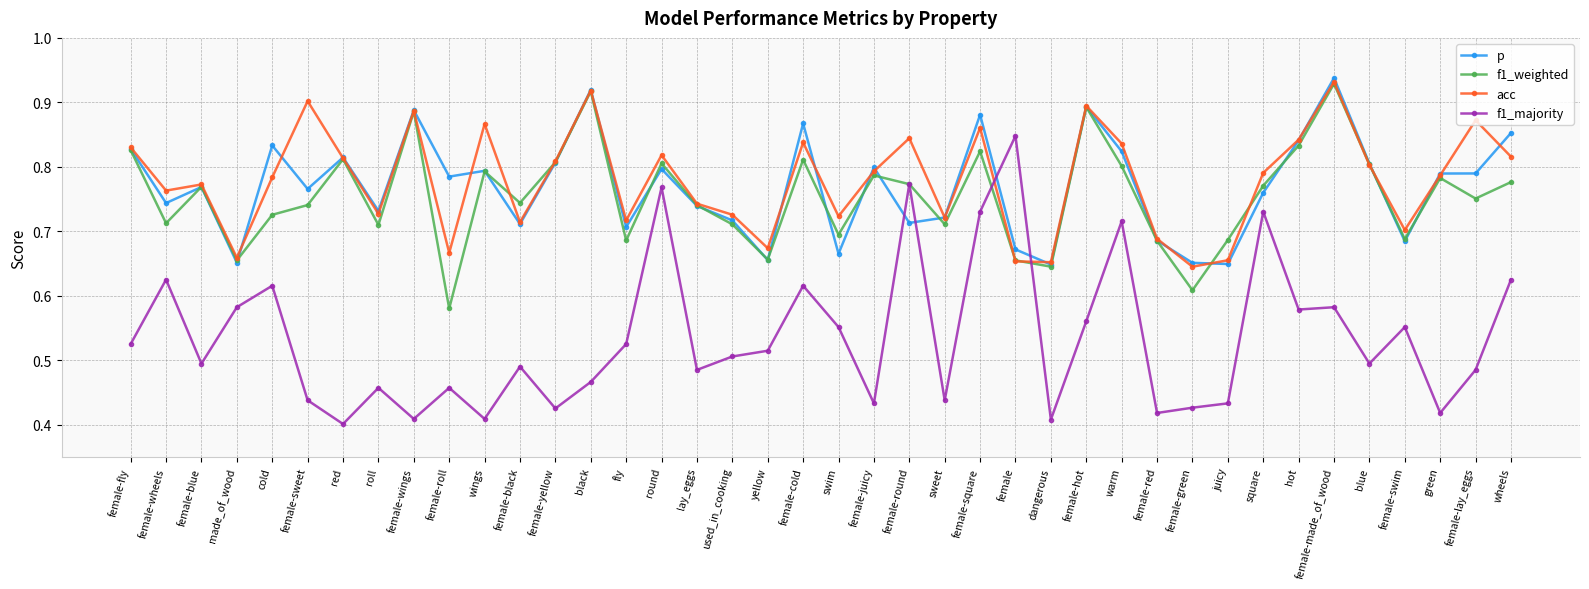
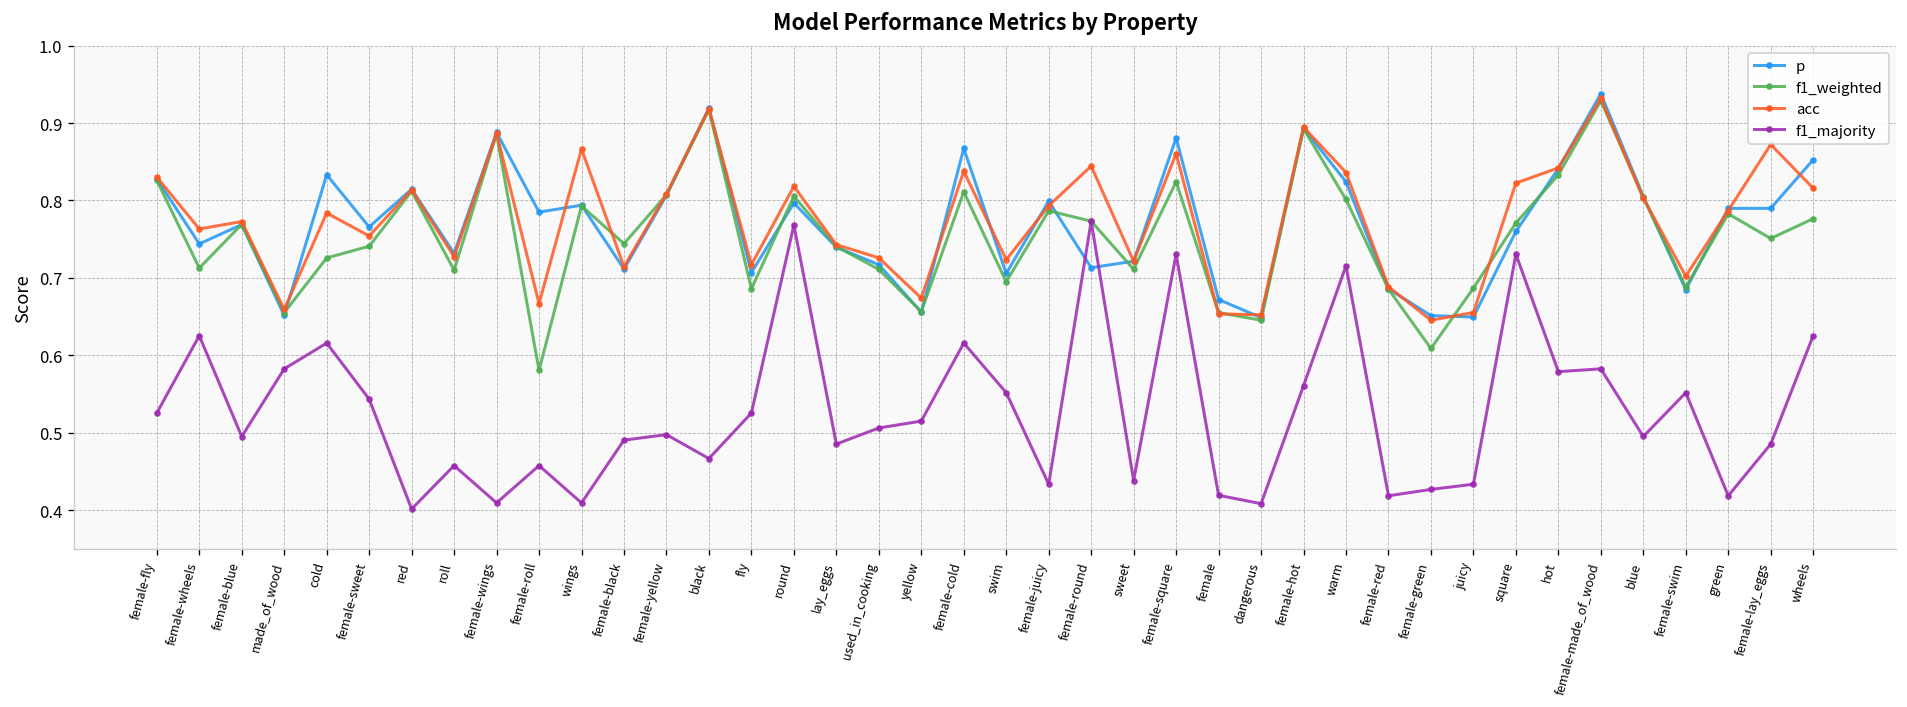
acc, female-sweet: 0.90 -> 0.75
f1_majority, female-sweet: 0.44 -> 0.54
f1_majority, female-yellow: 0.43 -> 0.50
p, swim: 0.67 -> 0.71
f1_majority, female: 0.85 -> 0.42
acc, square: 0.79 -> 0.82
